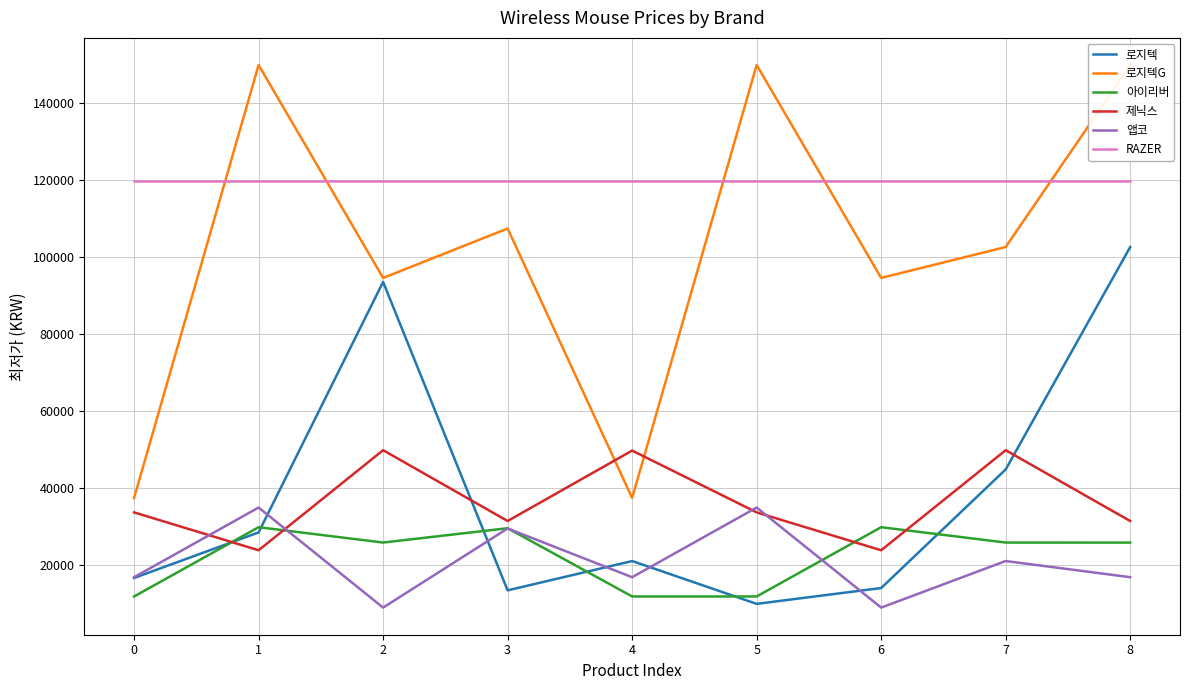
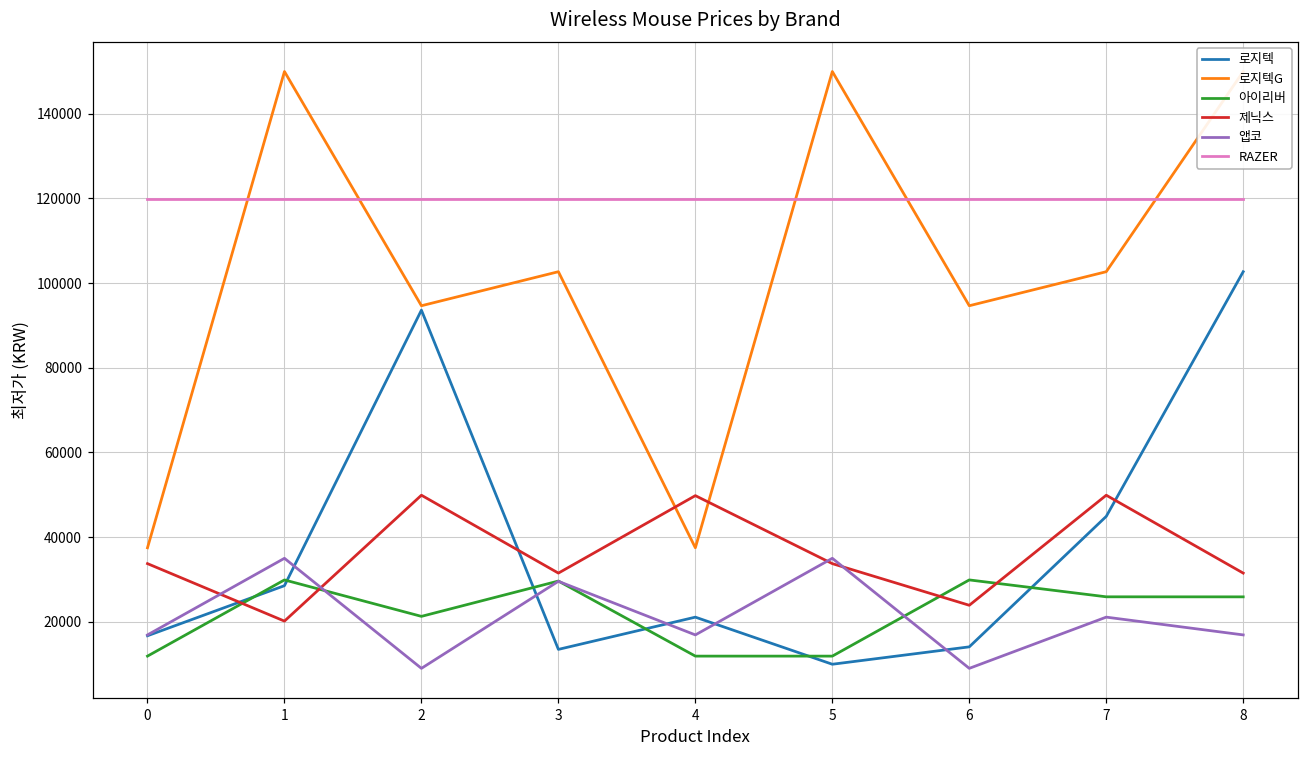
제닉스, 1: 24000 -> 20000
아이리버, 2: 26000 -> 21000
로지텍G, 3: 108000 -> 103000
